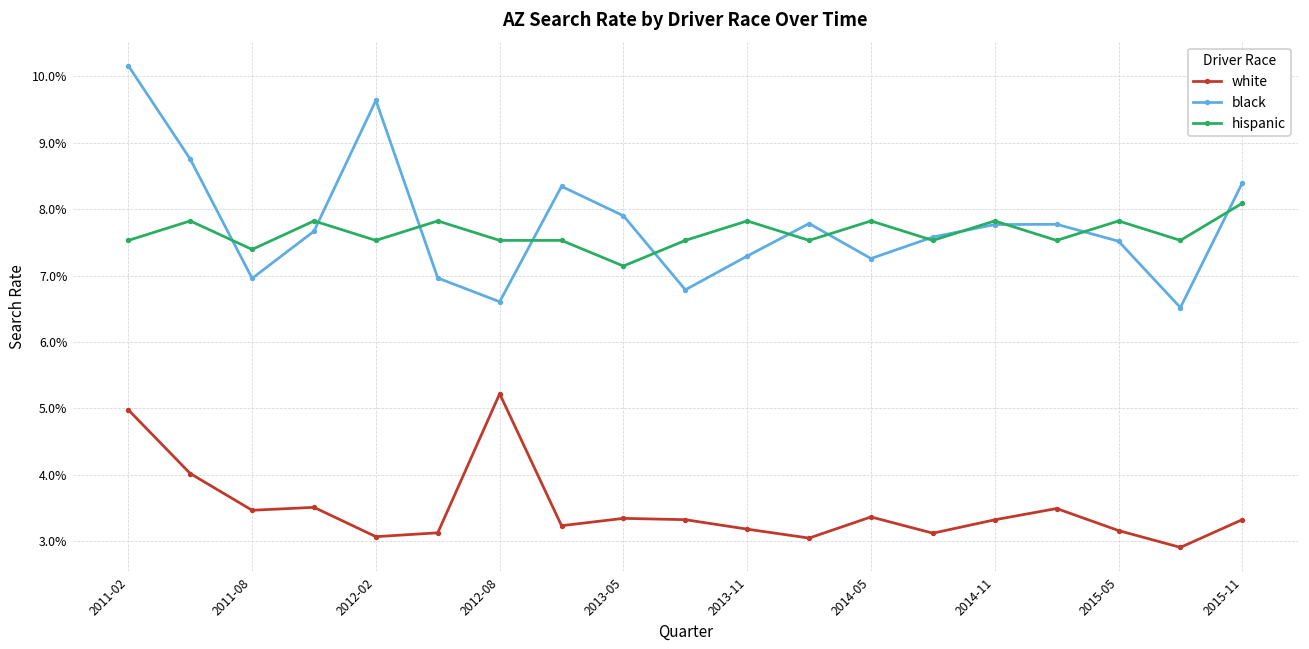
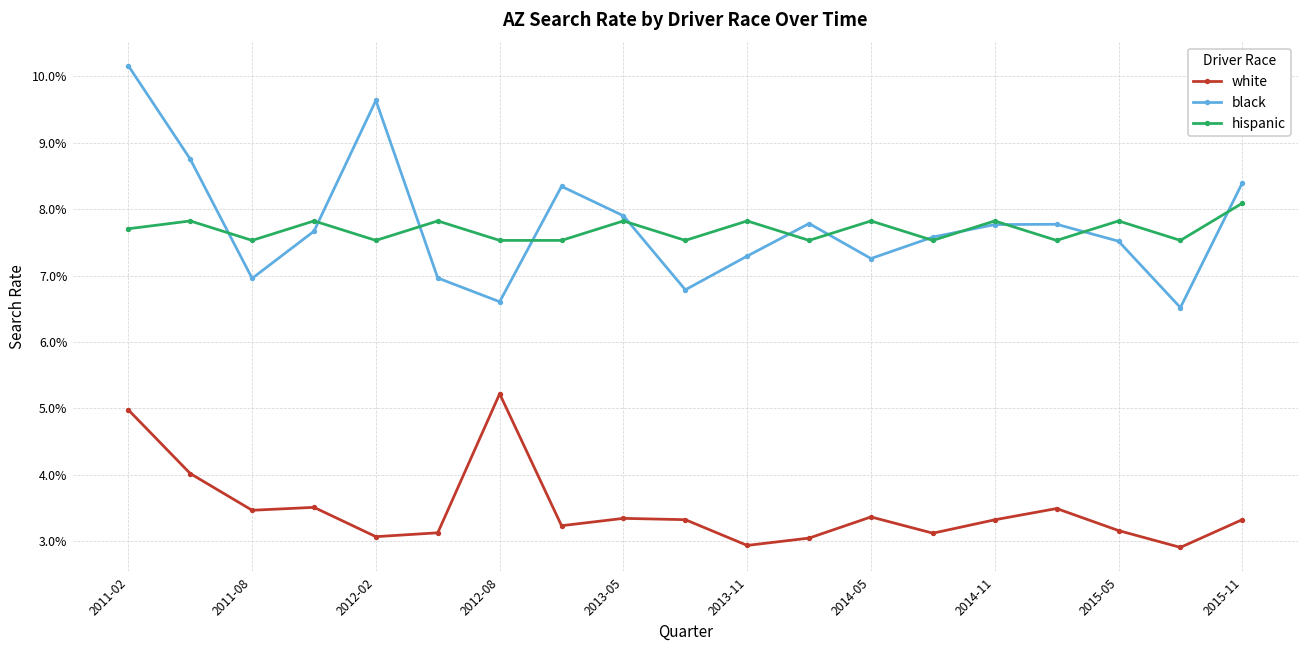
hispanic, 2011-02: 7.5% -> 7.7%
hispanic, 2011-08: 7.4% -> 7.5%
hispanic, 2013-05: 7.1% -> 7.8%
white, 2013-11: 3.2% -> 2.9%
